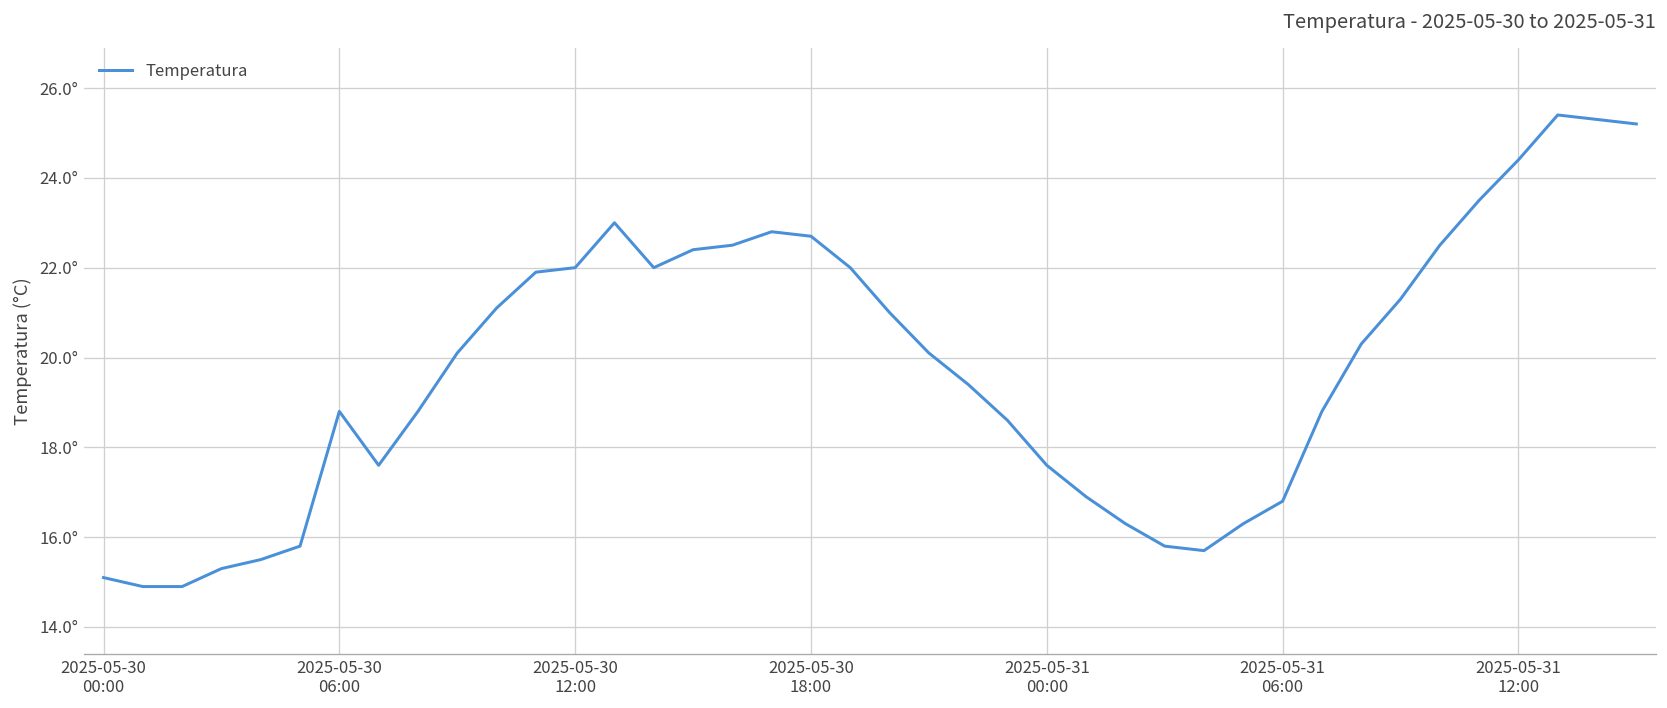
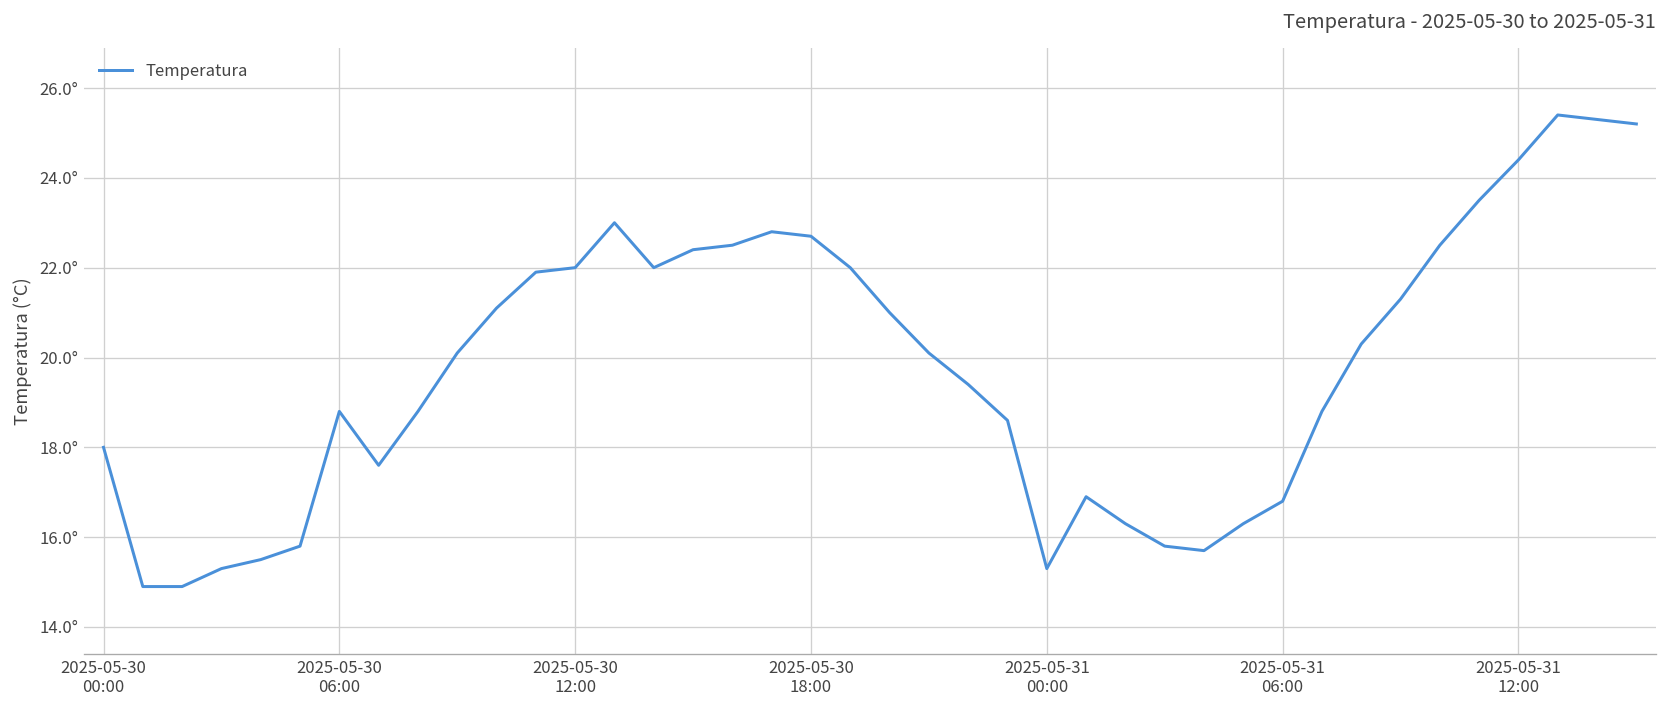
2025-05-30 00:00: 15.1° -> 18.0°
2025-05-31 00:00: 17.6° -> 15.3°
